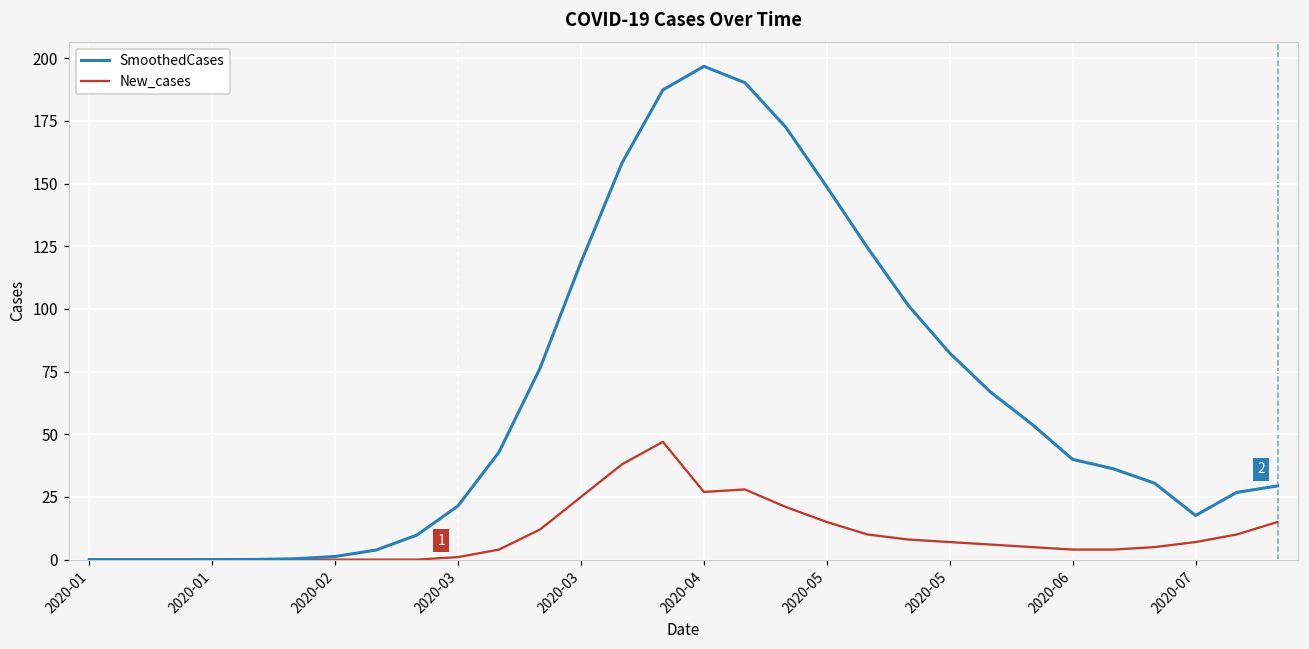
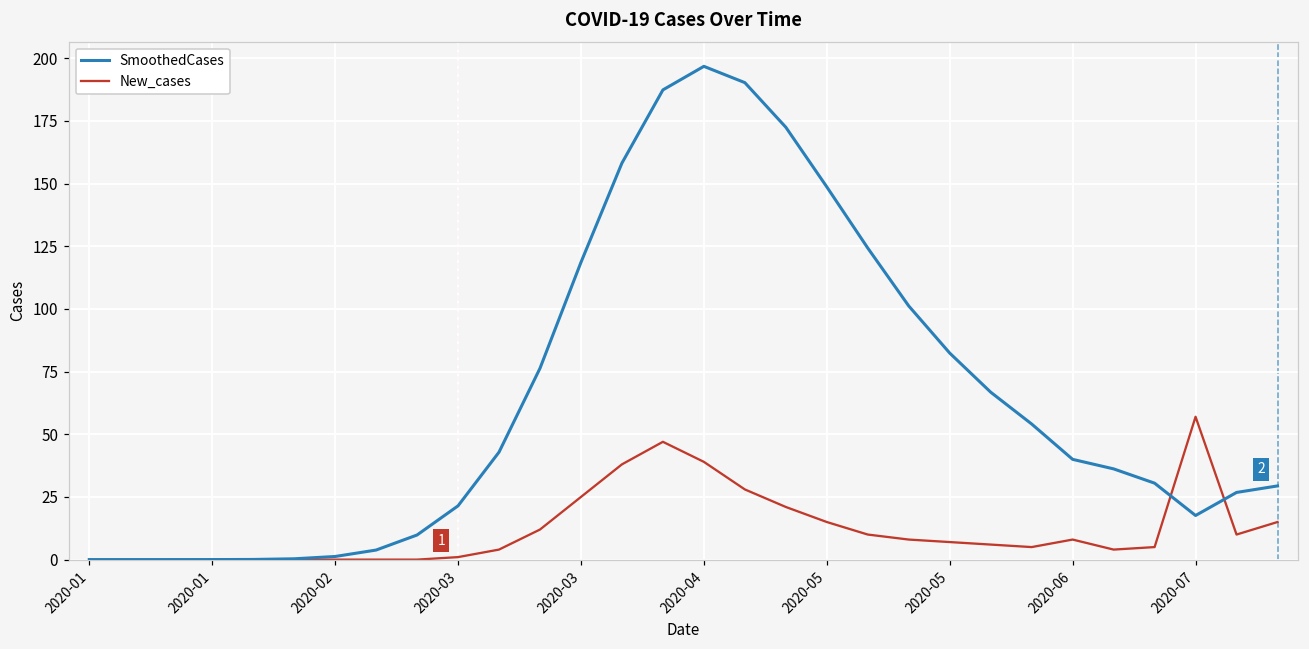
New_cases, 2020-04: 27 -> 39
New_cases, 2020-06: 4 -> 8
New_cases, 2020-07: 7 -> 57
